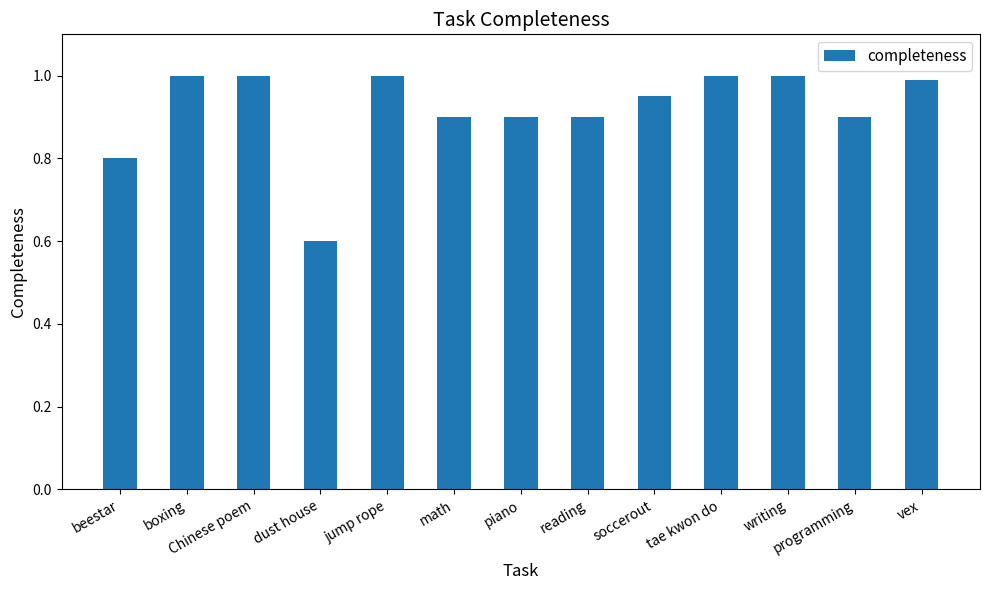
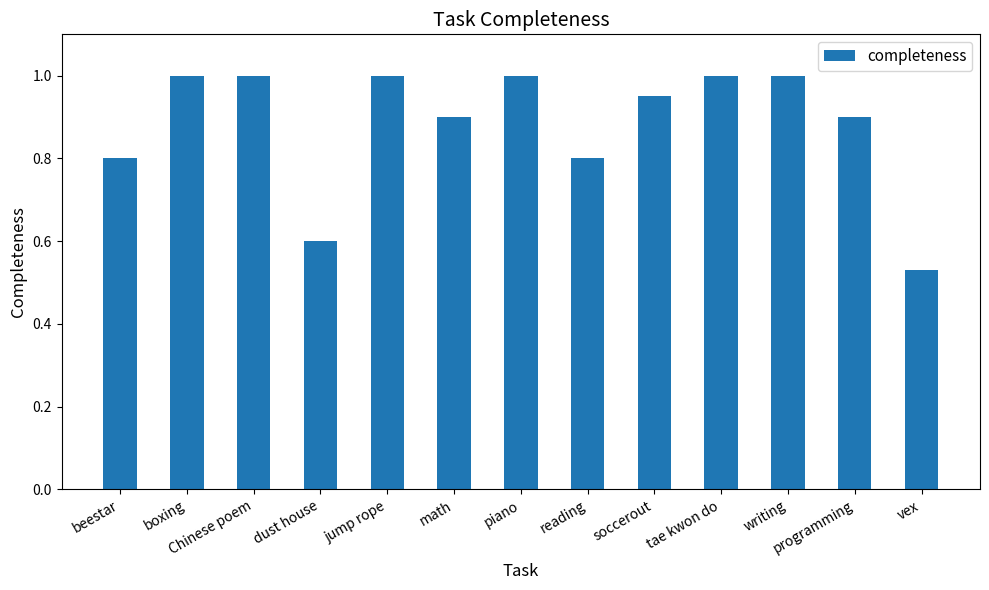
piano: 0.9 -> 1.0
reading: 0.9 -> 0.8
vex: 0.99 -> 0.53
